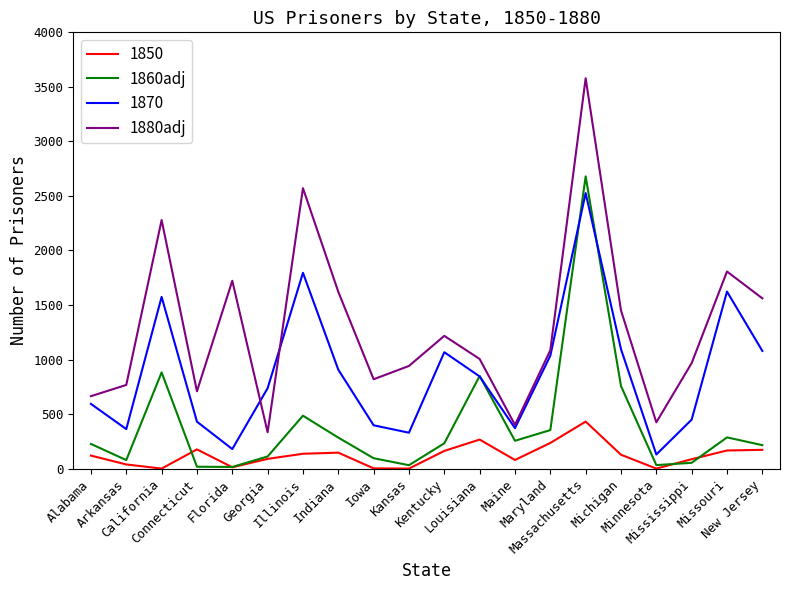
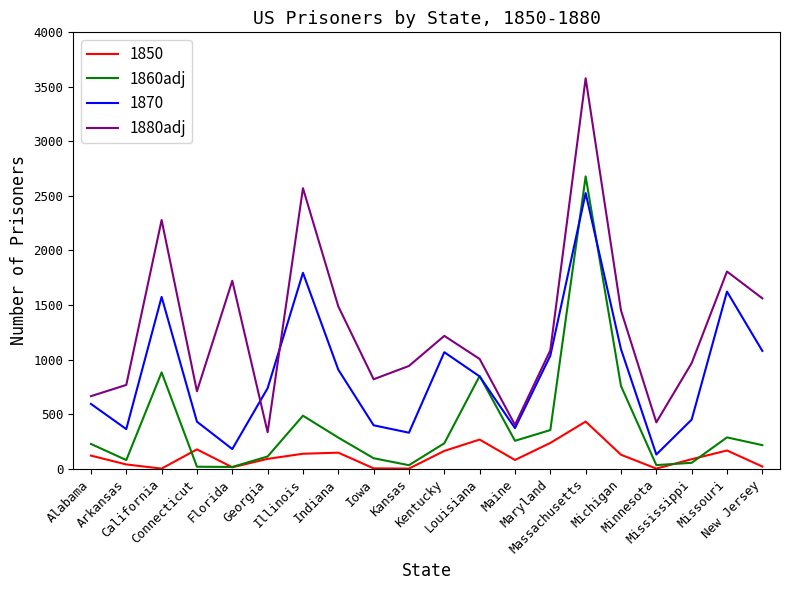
1880adj, Indiana: 1620 -> 1490
1850, New Jersey: 170 -> 20
